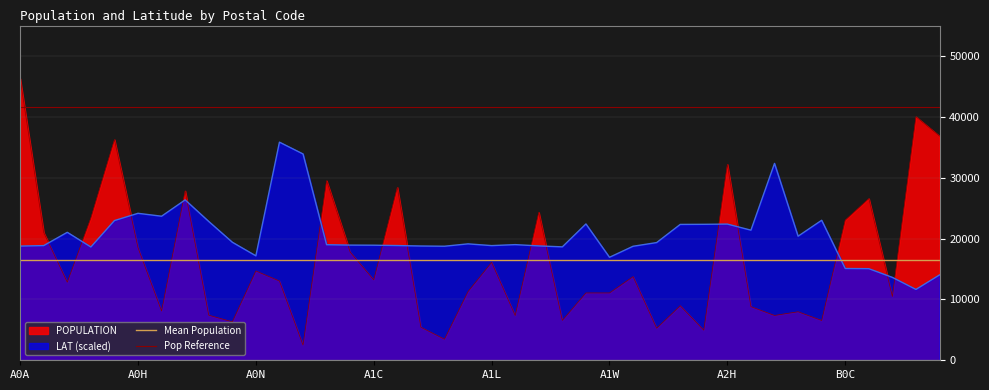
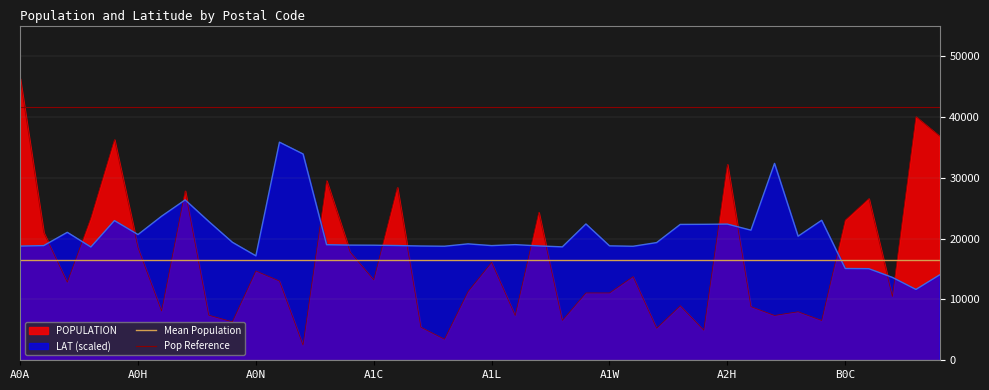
LAT (scaled), A0H: 24000 -> 21000
LAT (scaled), A1W: 17000 -> 19000
